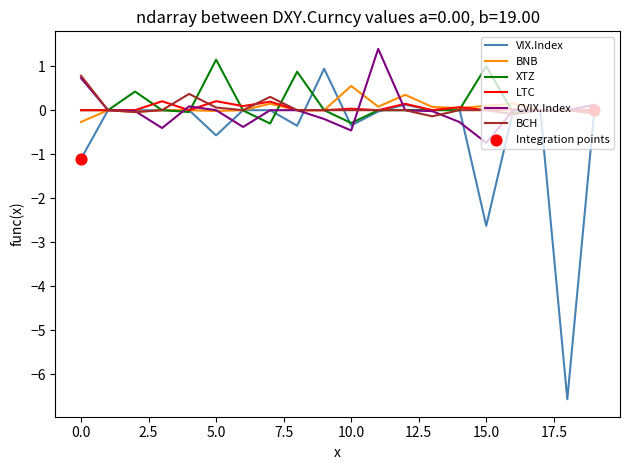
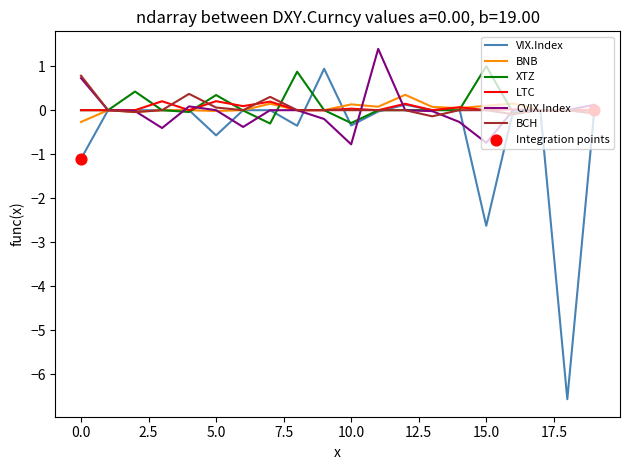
XTZ, 5.0: 1.1 -> 0.3
BNB, 10.0: 0.6 -> 0.1
CVIX.Index, 10.0: -0.5 -> -0.8
